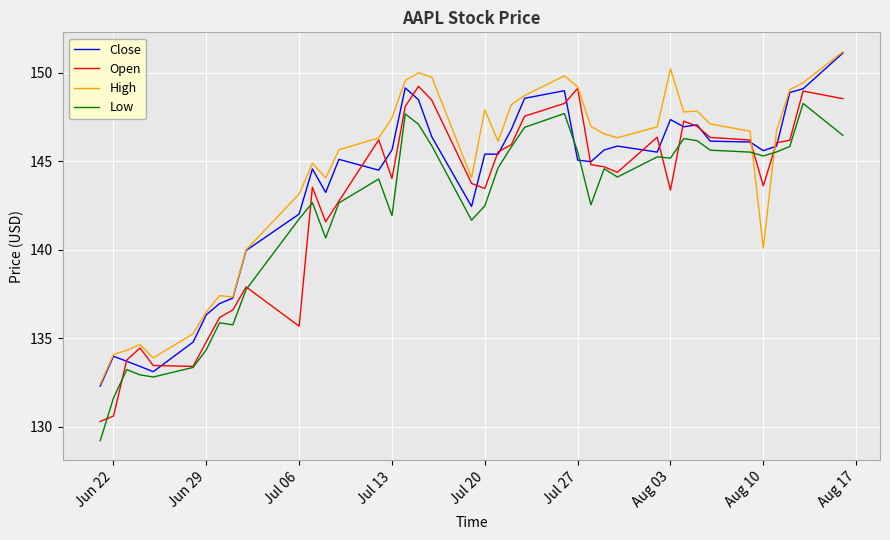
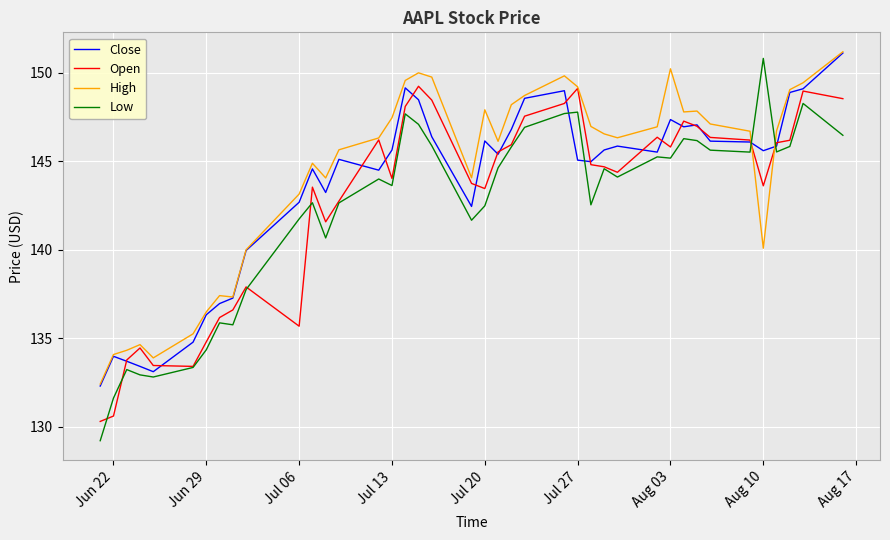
Close, Jul 06: 142.0 -> 142.7
Low, Jul 13: 141.9 -> 143.6
Close, Jul 20: 145.4 -> 146.1
Low, Jul 27: 145.6 -> 147.8
Open, Aug 03: 143.4 -> 145.8
Low, Aug 10: 145.3 -> 150.8
